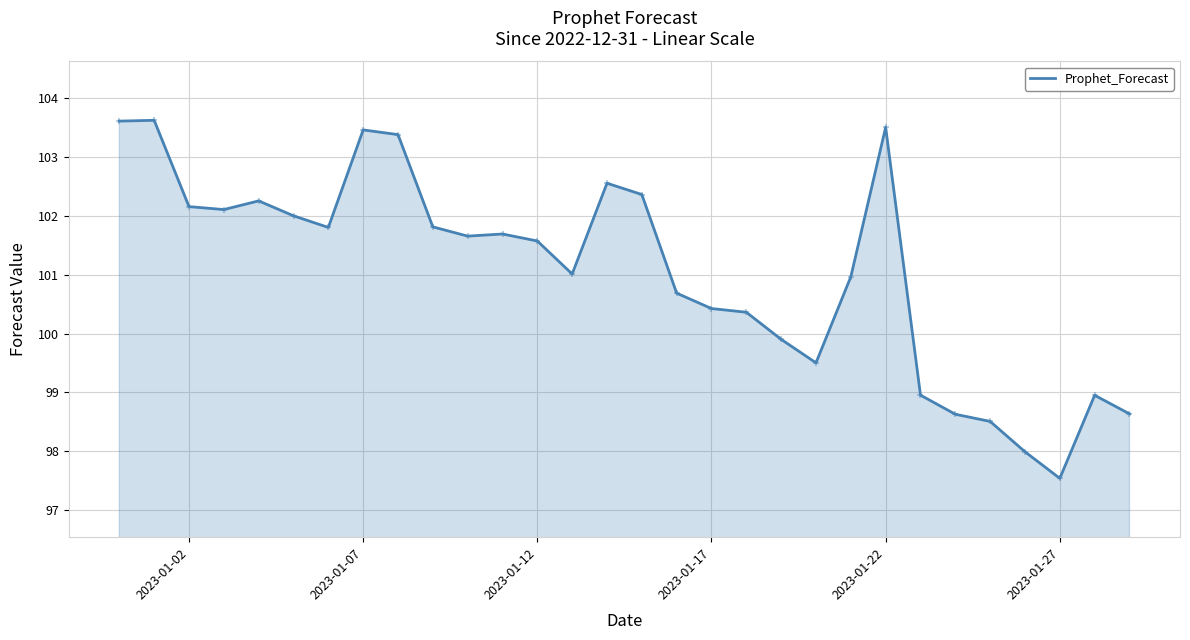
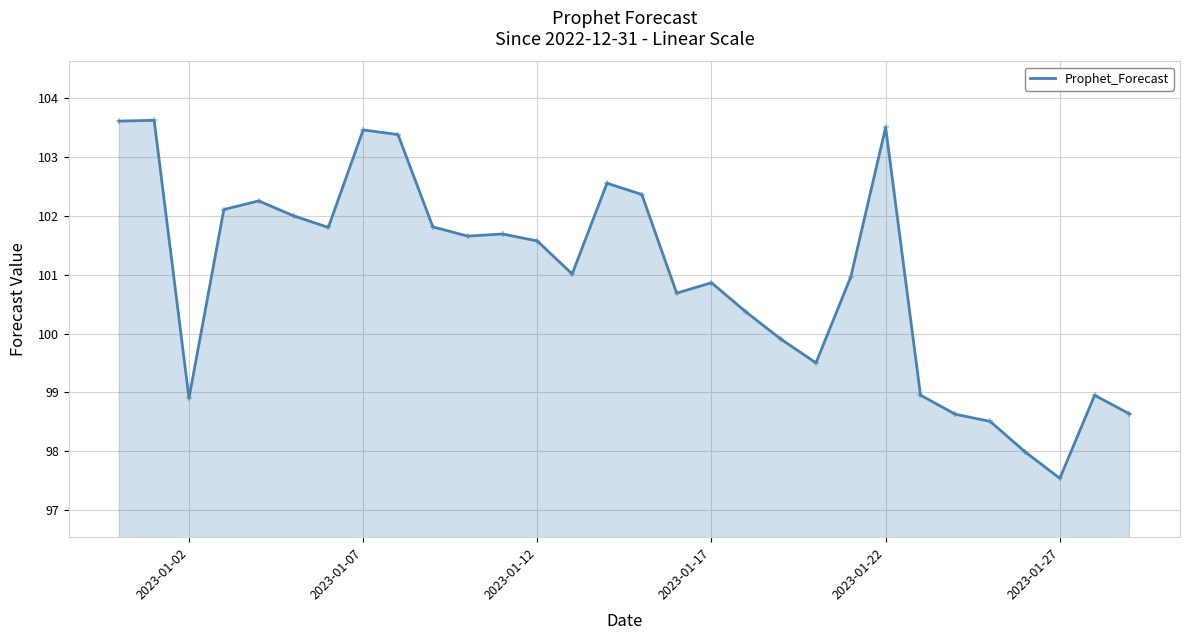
2023-01-02: 102.2 -> 98.9
2023-01-17: 100.4 -> 100.9
